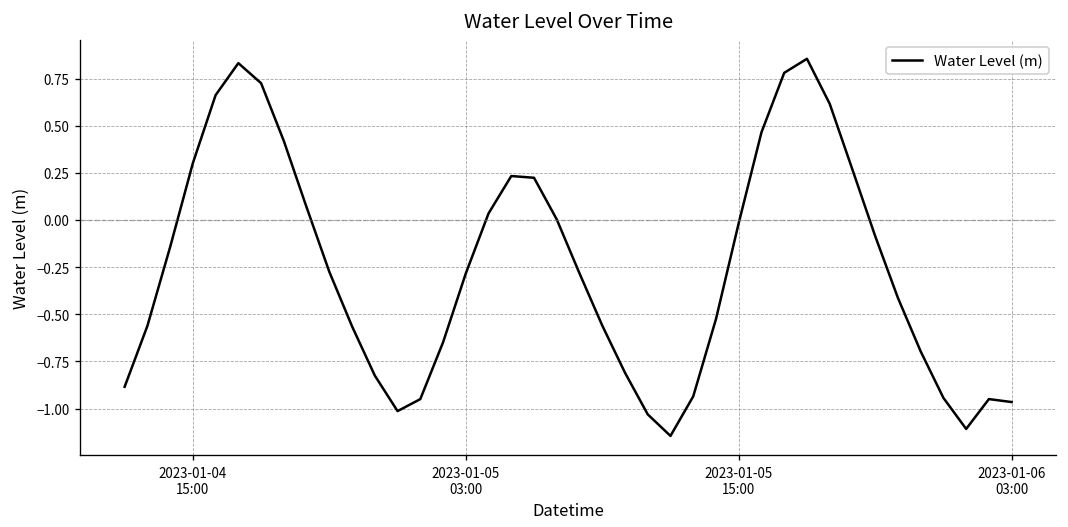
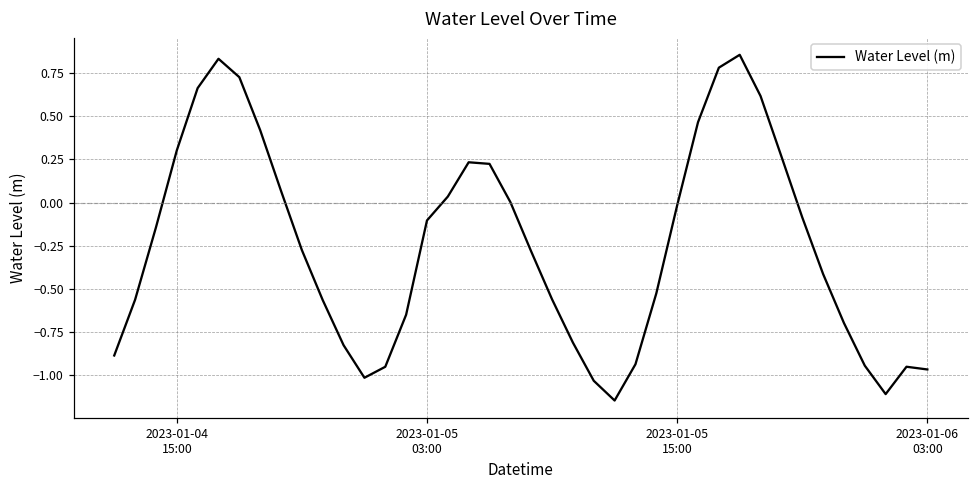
2023-01-05 03:00: -0.28 -> -0.10
